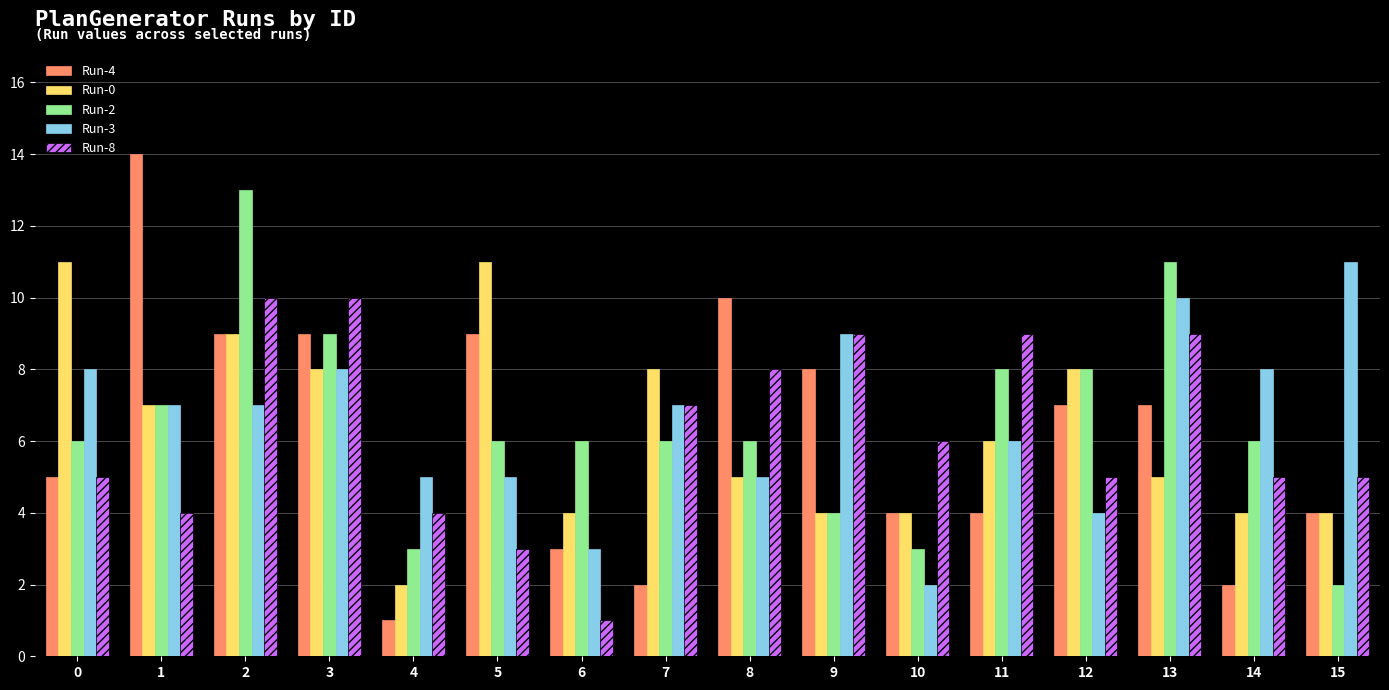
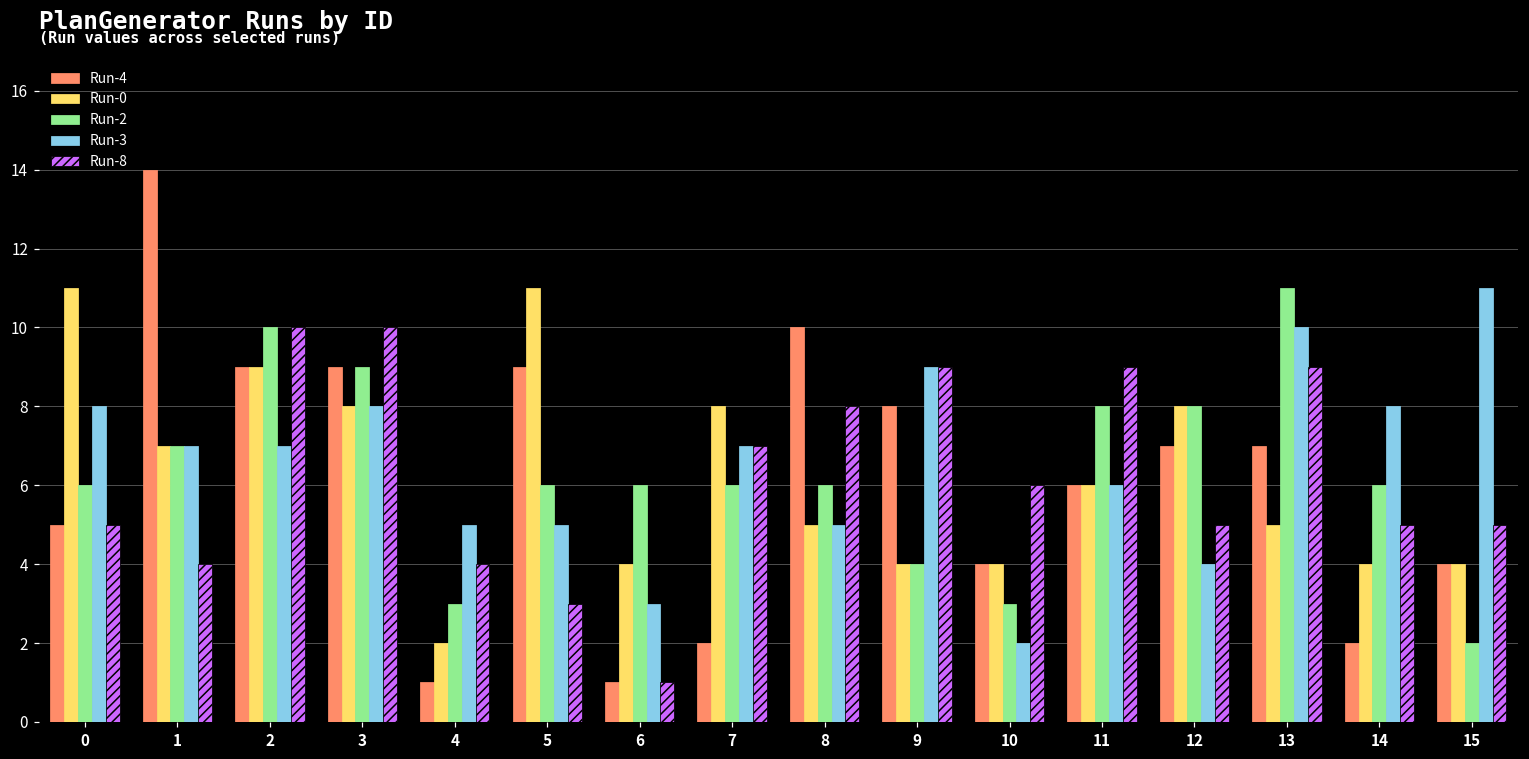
Run-2, 2: 13 -> 10
Run-4, 6: 3 -> 1
Run-4, 11: 4 -> 6
